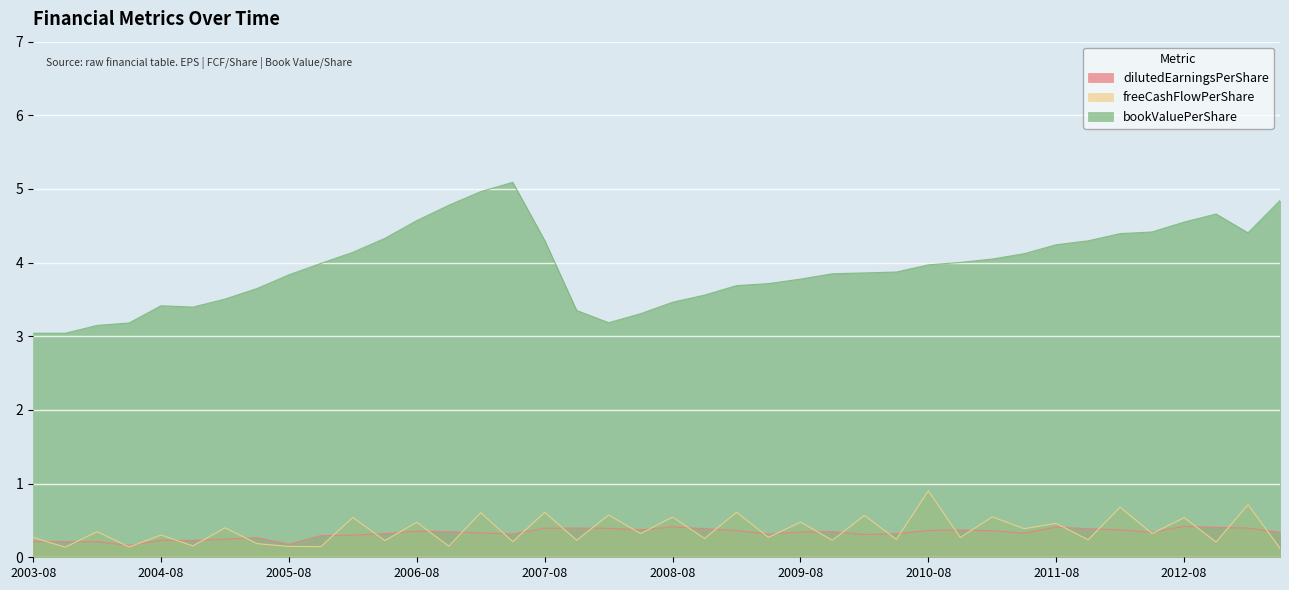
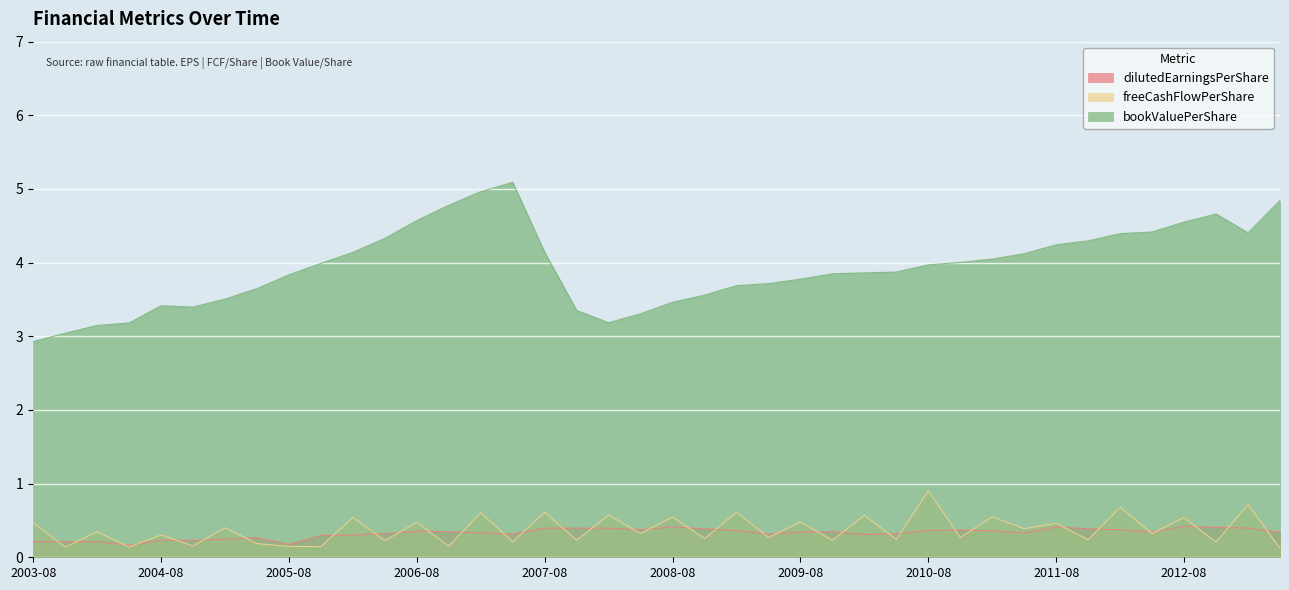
freeCashFlowPerShare, 2003-08: 0.3 -> 0.5
bookValuePerShare, 2003-08: 3.0 -> 2.9
bookValuePerShare, 2007-08: 4.3 -> 4.1
